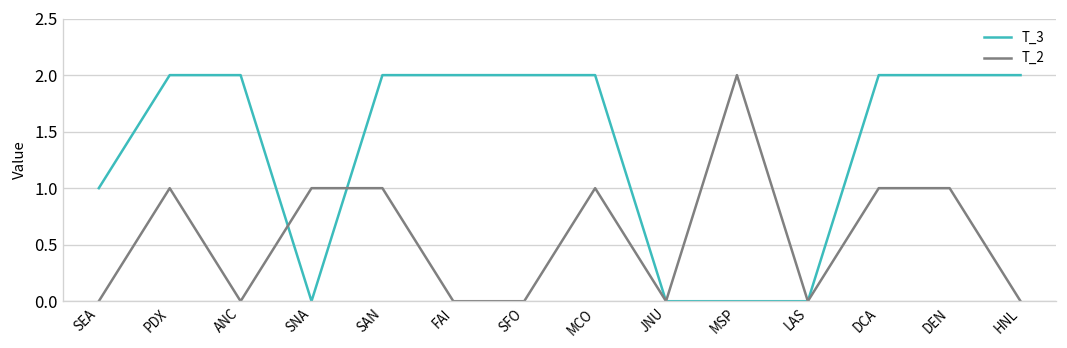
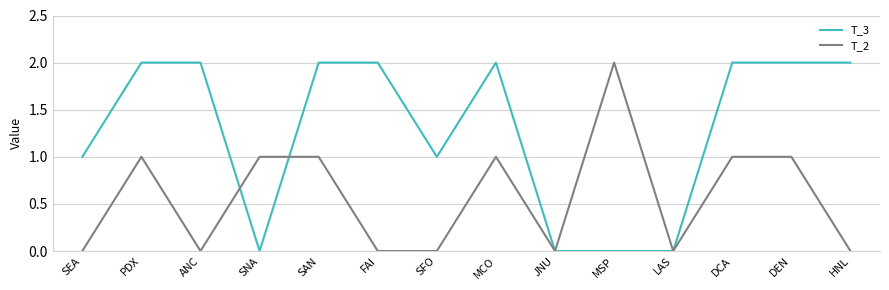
T_3, SFO: 2 -> 1
